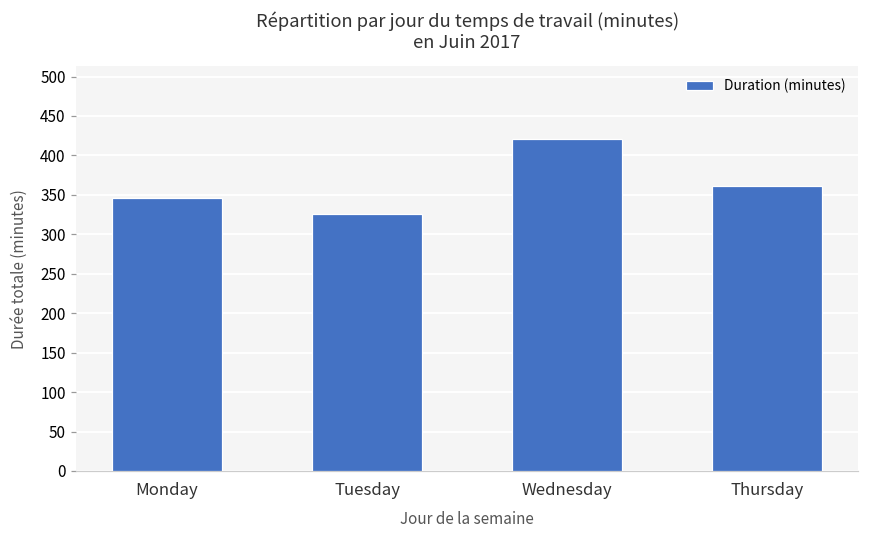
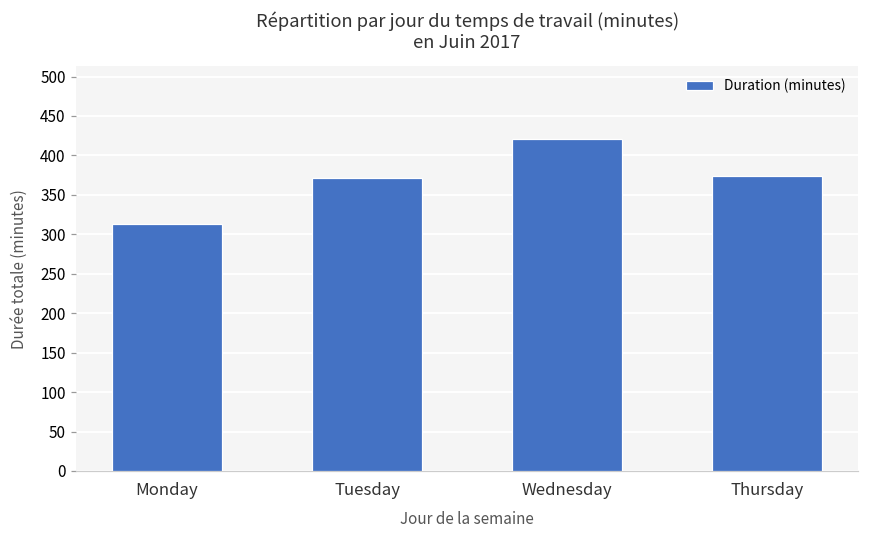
Monday: 350 -> 310
Tuesday: 330 -> 370
Thursday: 360 -> 370
